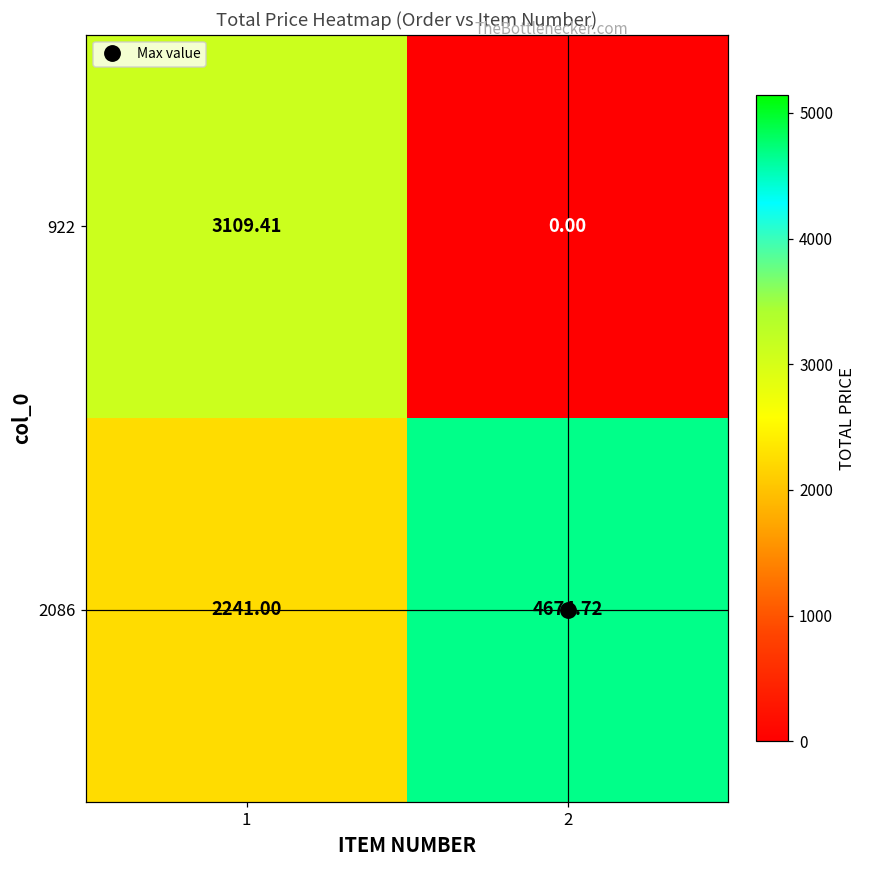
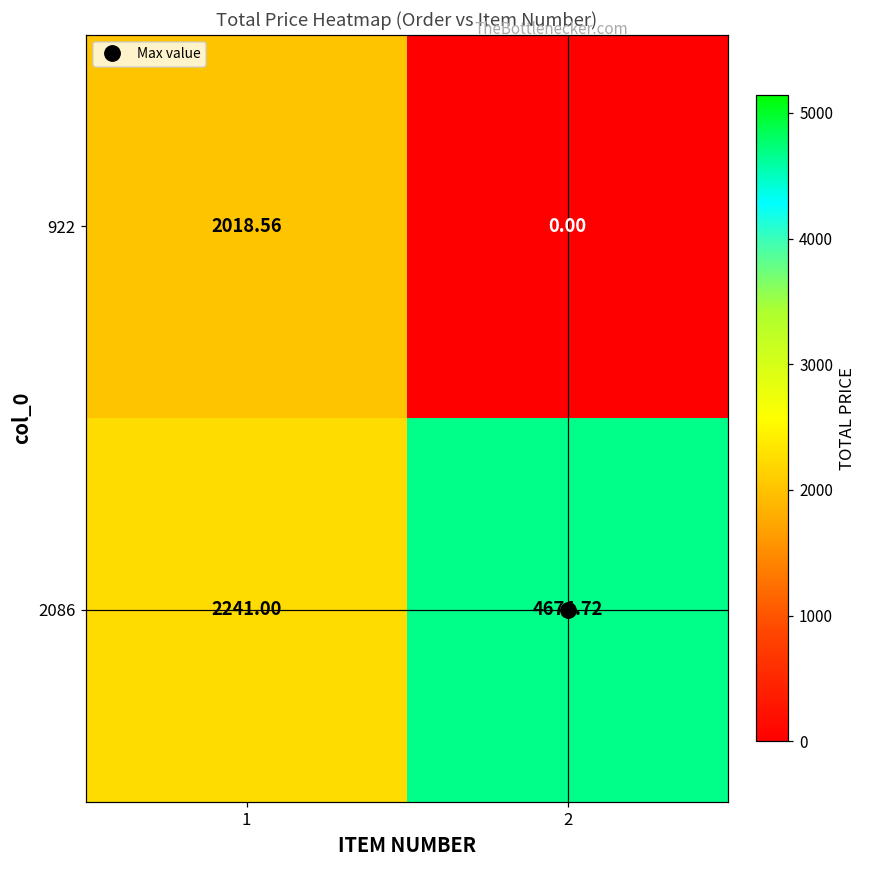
922, 1: 3109.41 -> 2018.56
